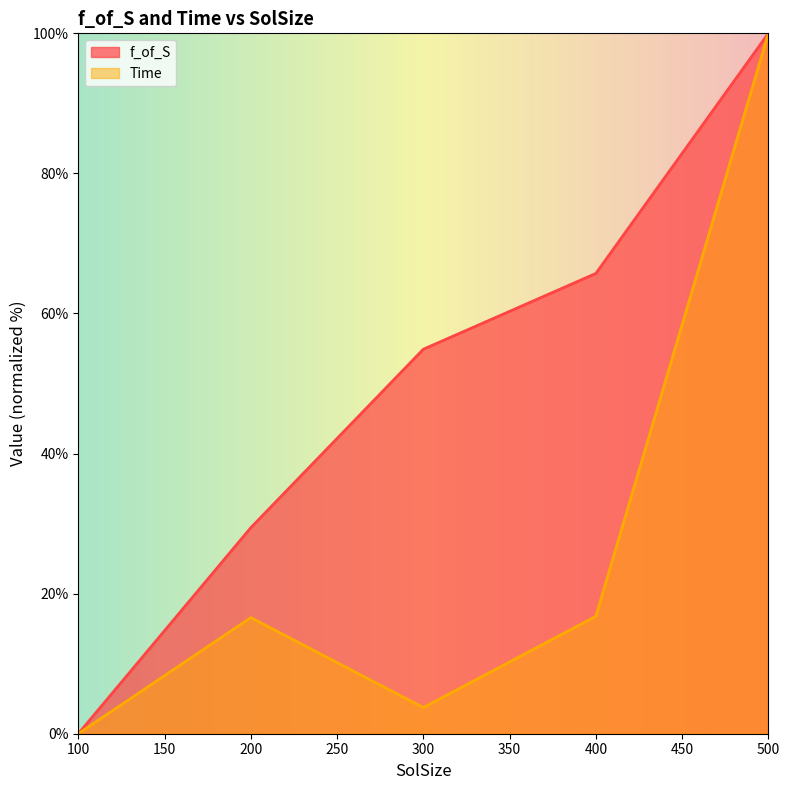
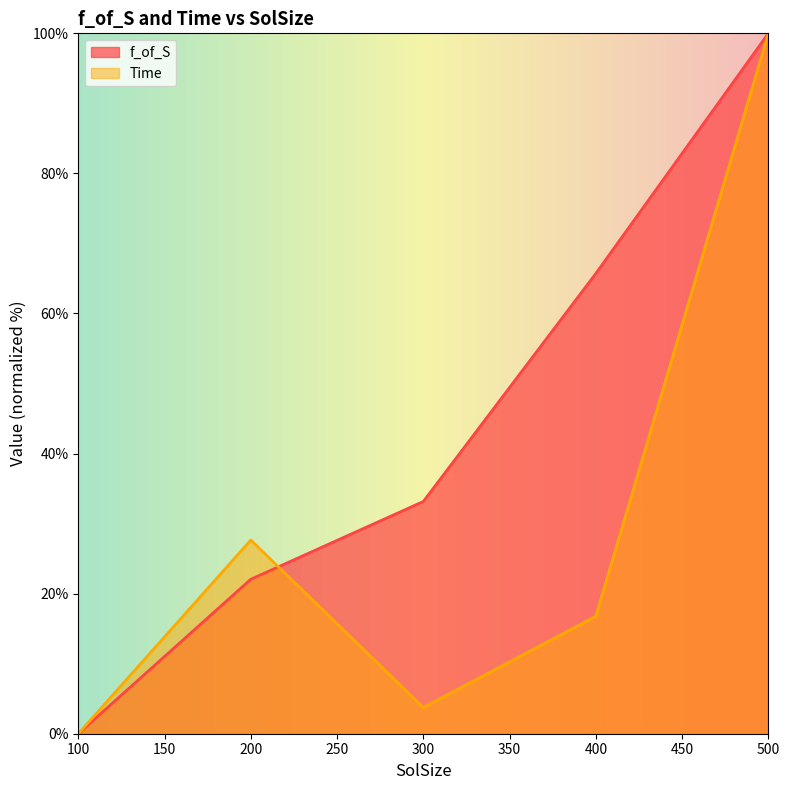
f_of_S, 200: 29% -> 22%
Time, 200: 17% -> 28%
f_of_S, 300: 55% -> 33%
